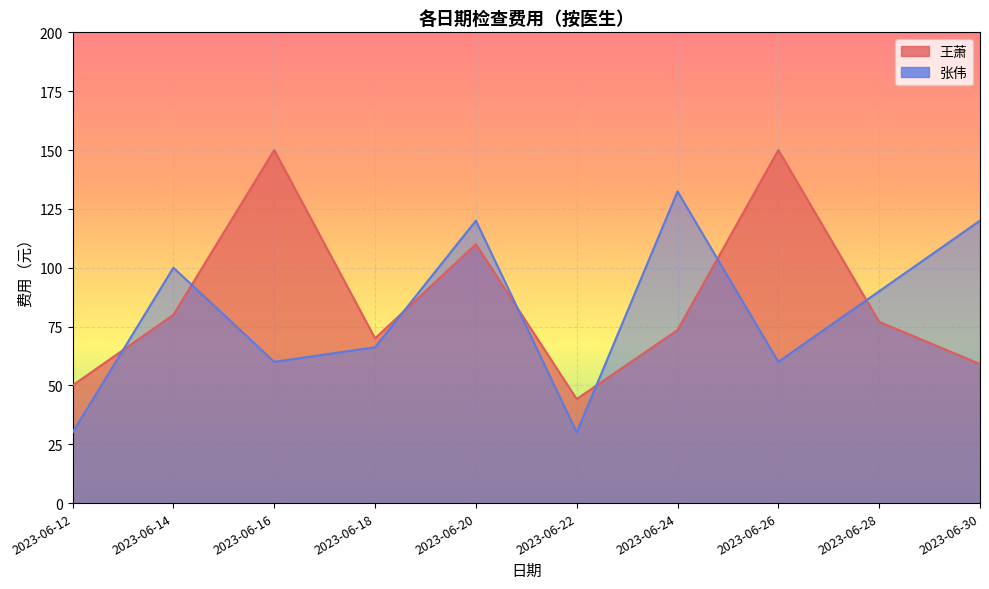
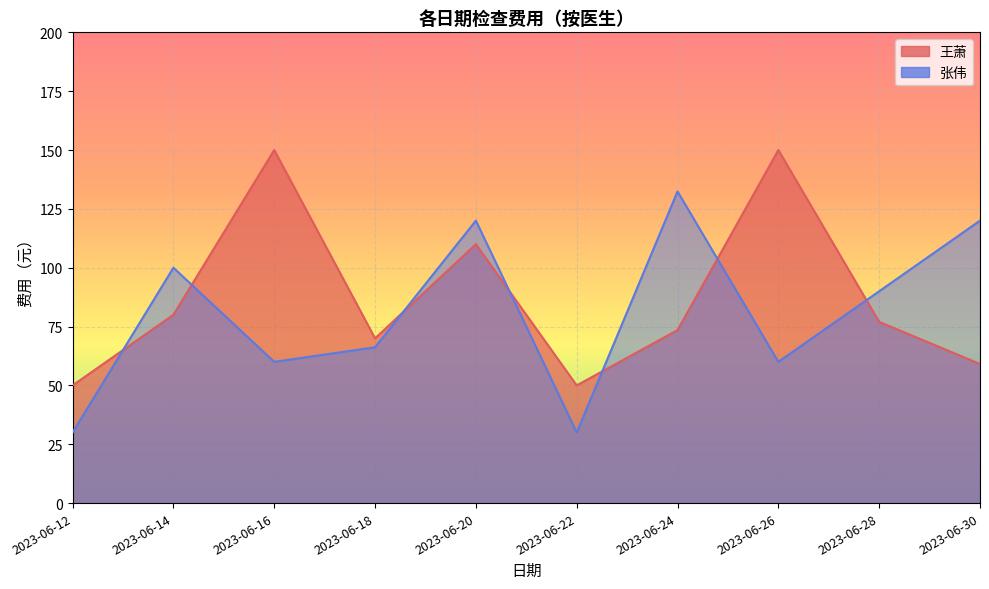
王萧, 2023-06-22: 44 -> 50
